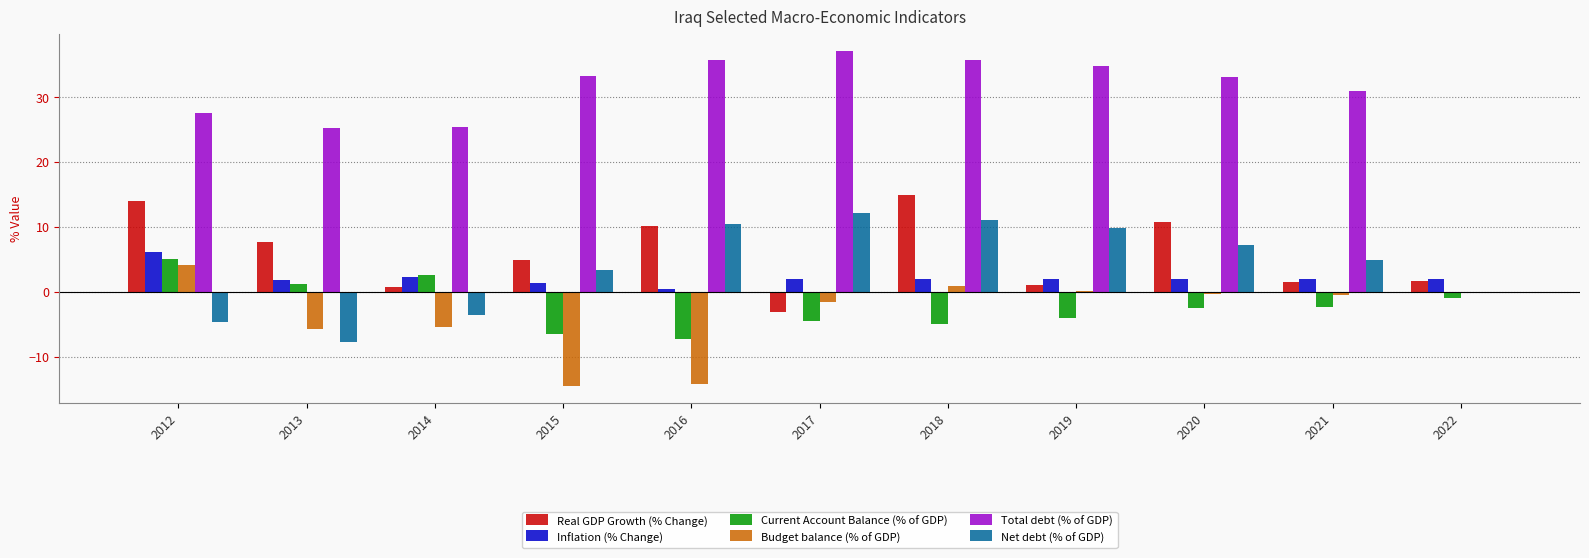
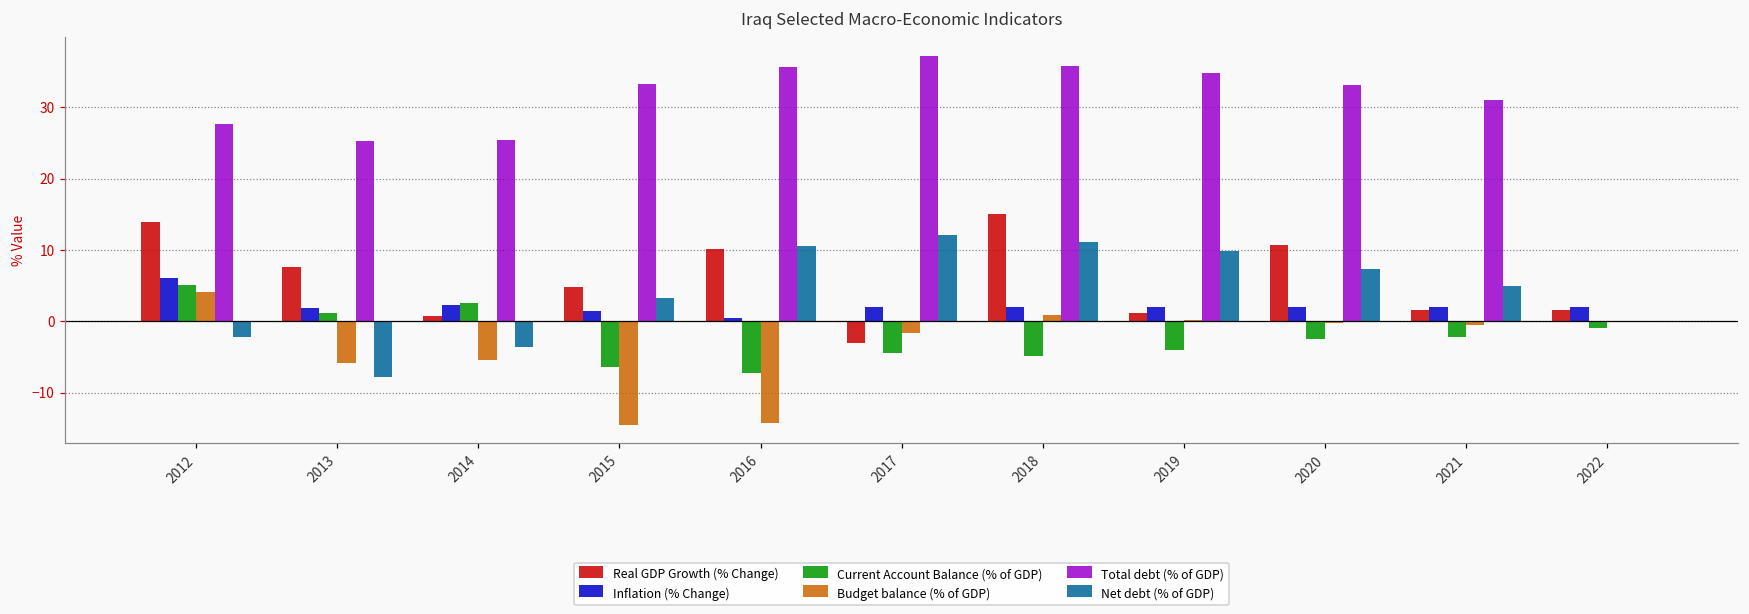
Net debt (% of GDP), 2012: -5 -> -2
